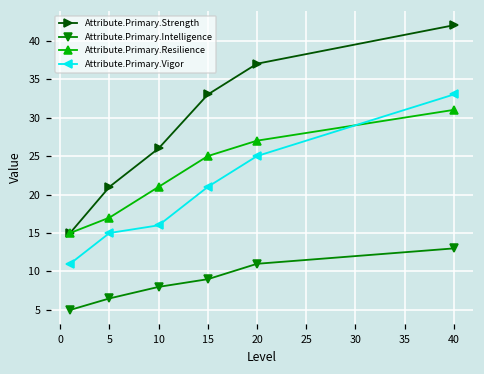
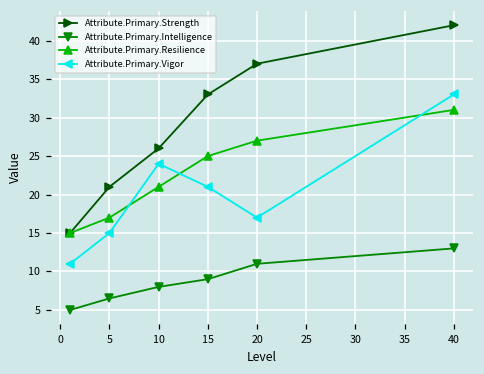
Attribute.Primary.Vigor, 10: 16 -> 24
Attribute.Primary.Vigor, 20: 25 -> 17
